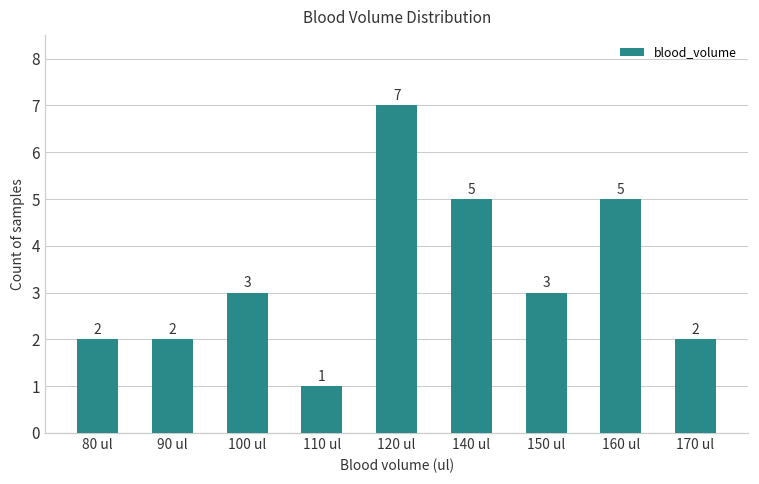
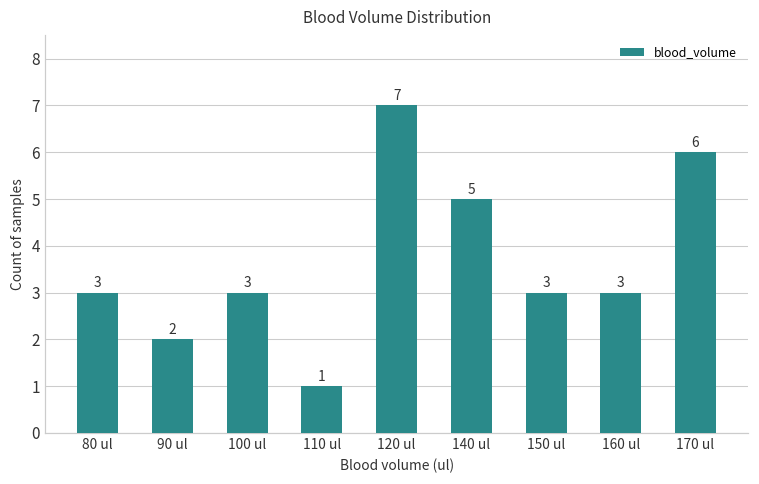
80 ul: 2 -> 3
160 ul: 5 -> 3
170 ul: 2 -> 6
